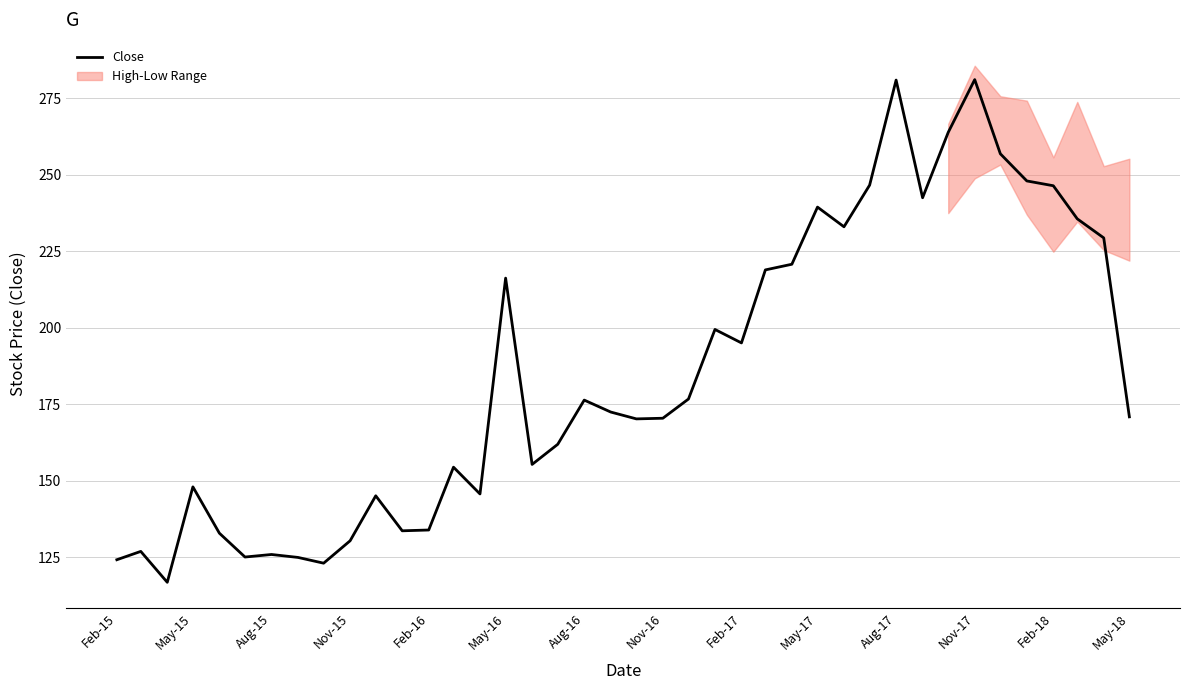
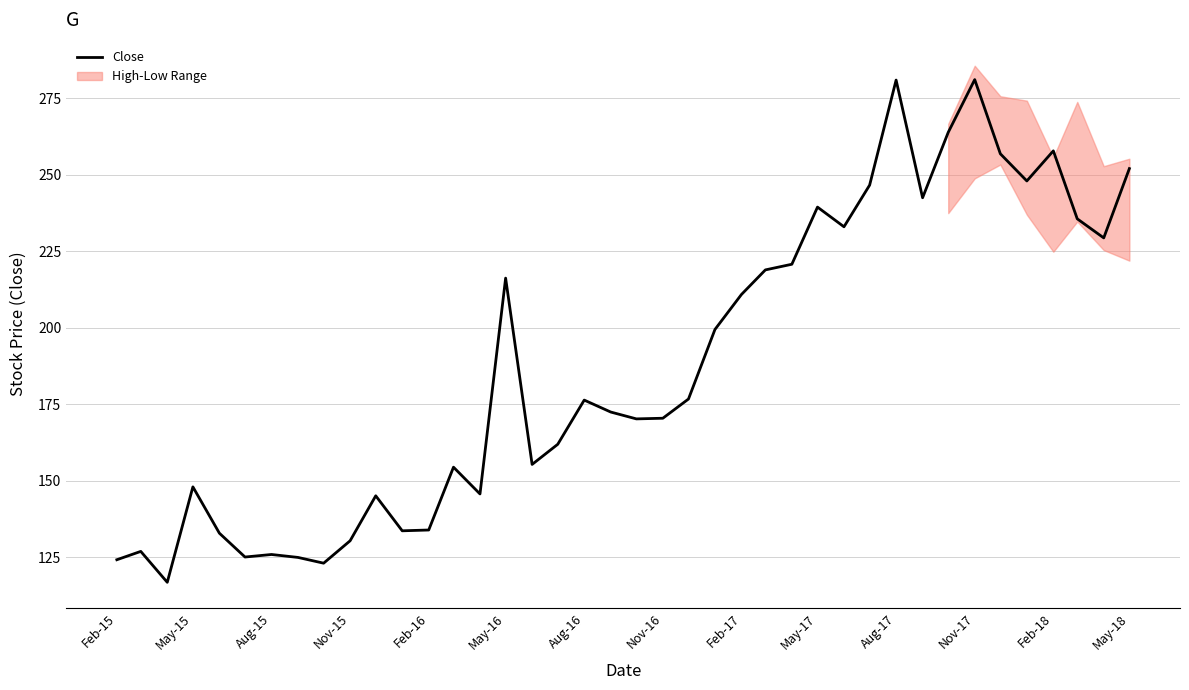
Close, Feb-17: 195 -> 211
Close, Feb-18: 246 -> 258
Close, May-18: 171 -> 252
